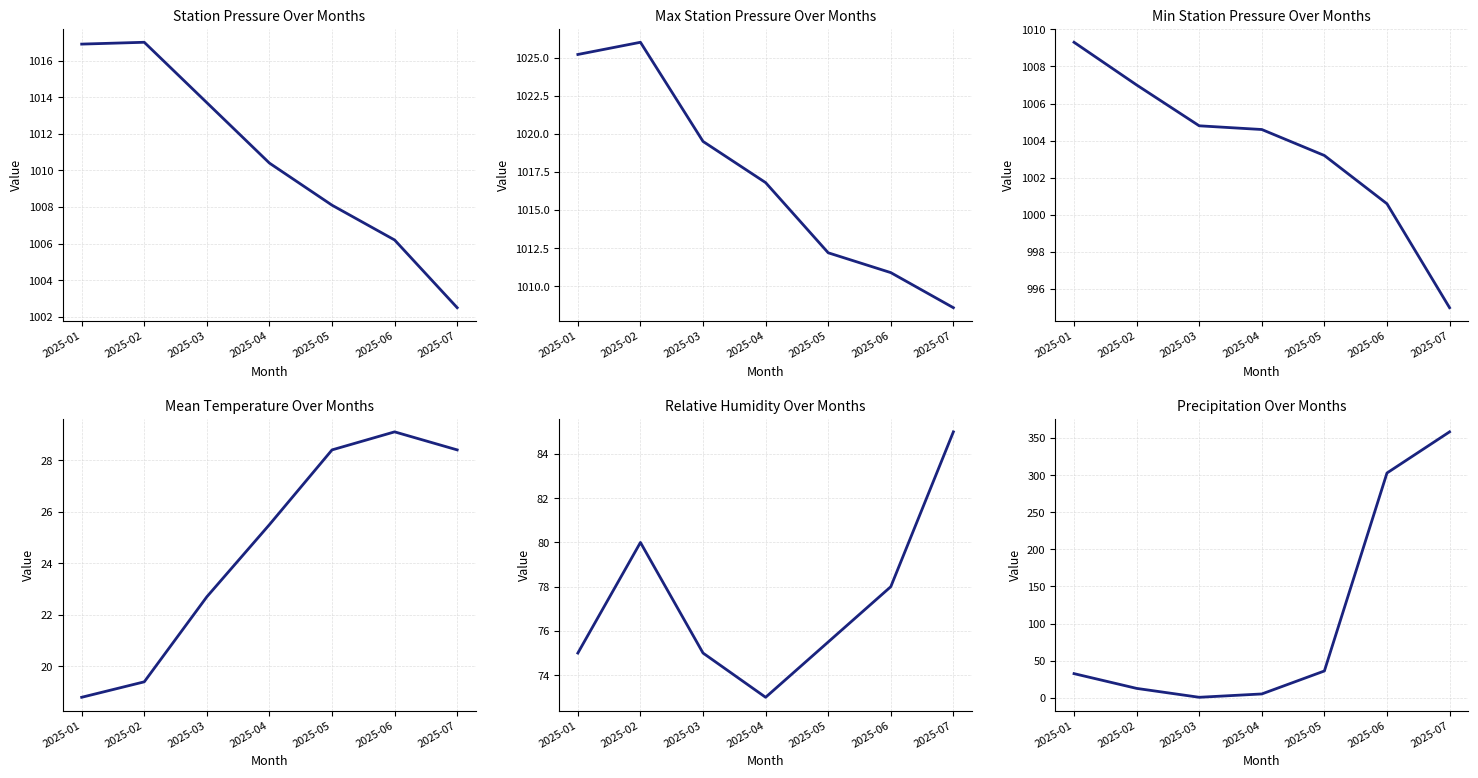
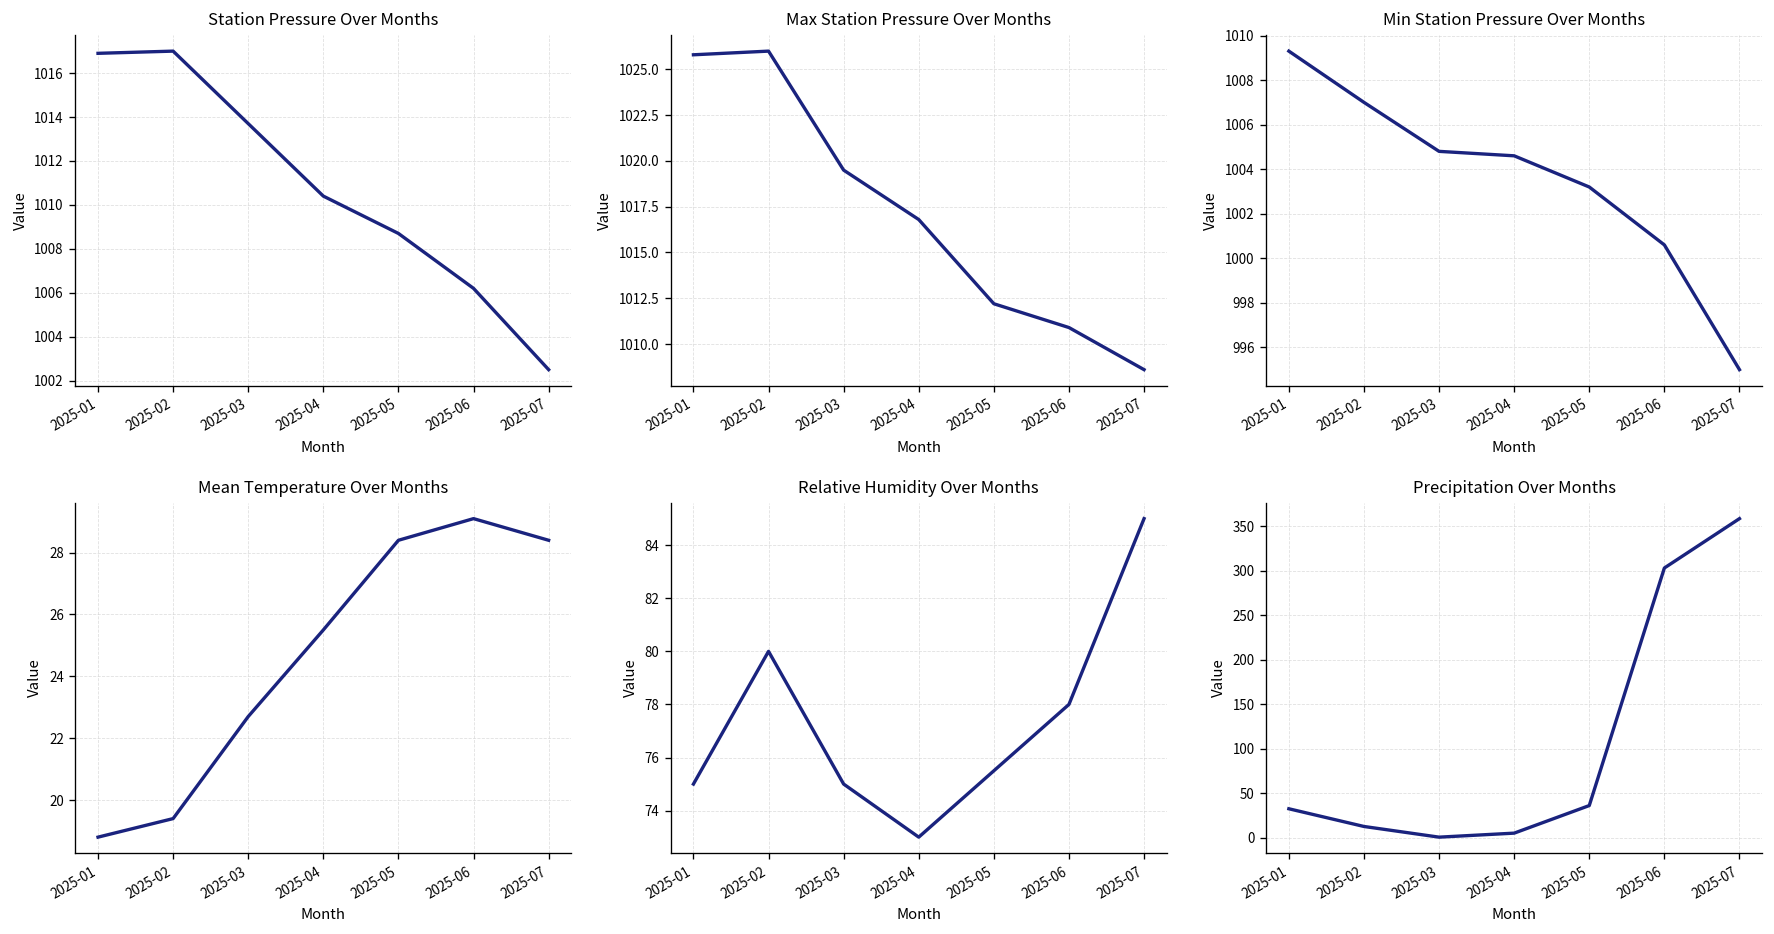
Station Pressure Over Months, 2025-05: 1008.1 -> 1008.7
Max Station Pressure Over Months, 2025-01: 1025.2 -> 1025.8
